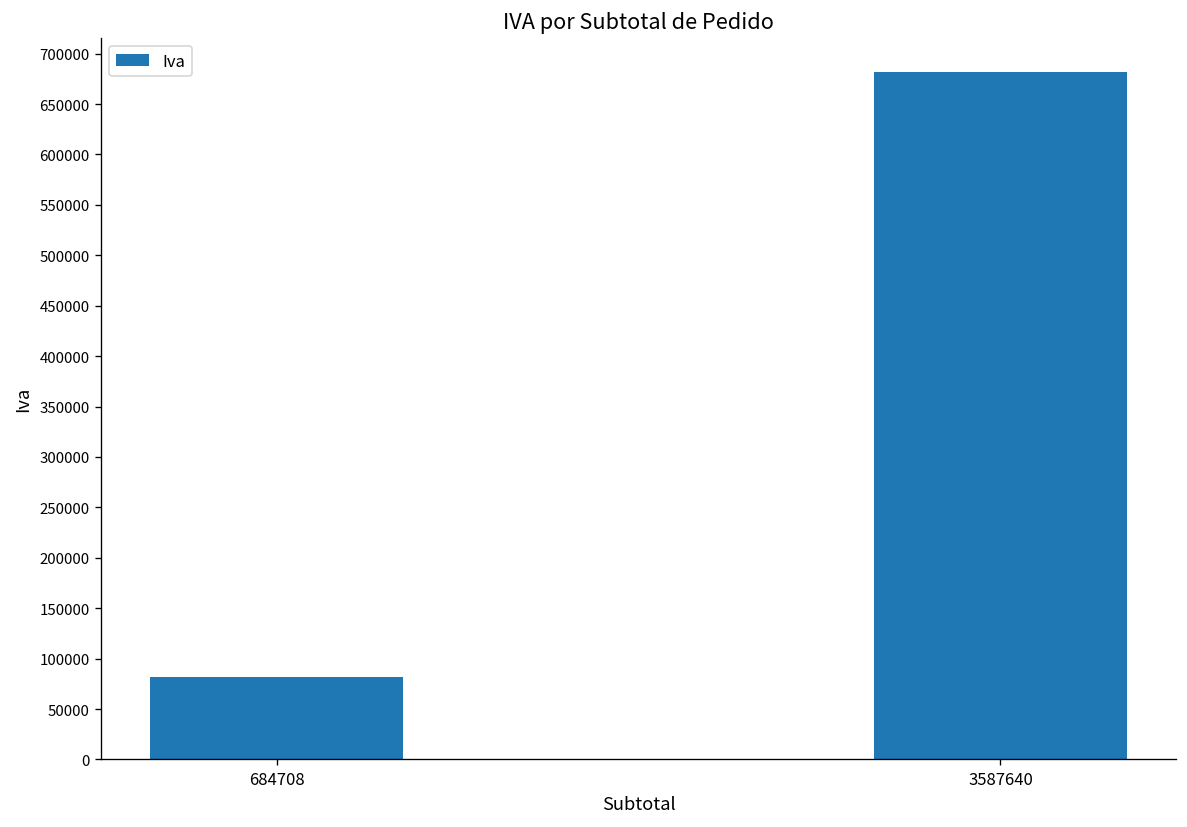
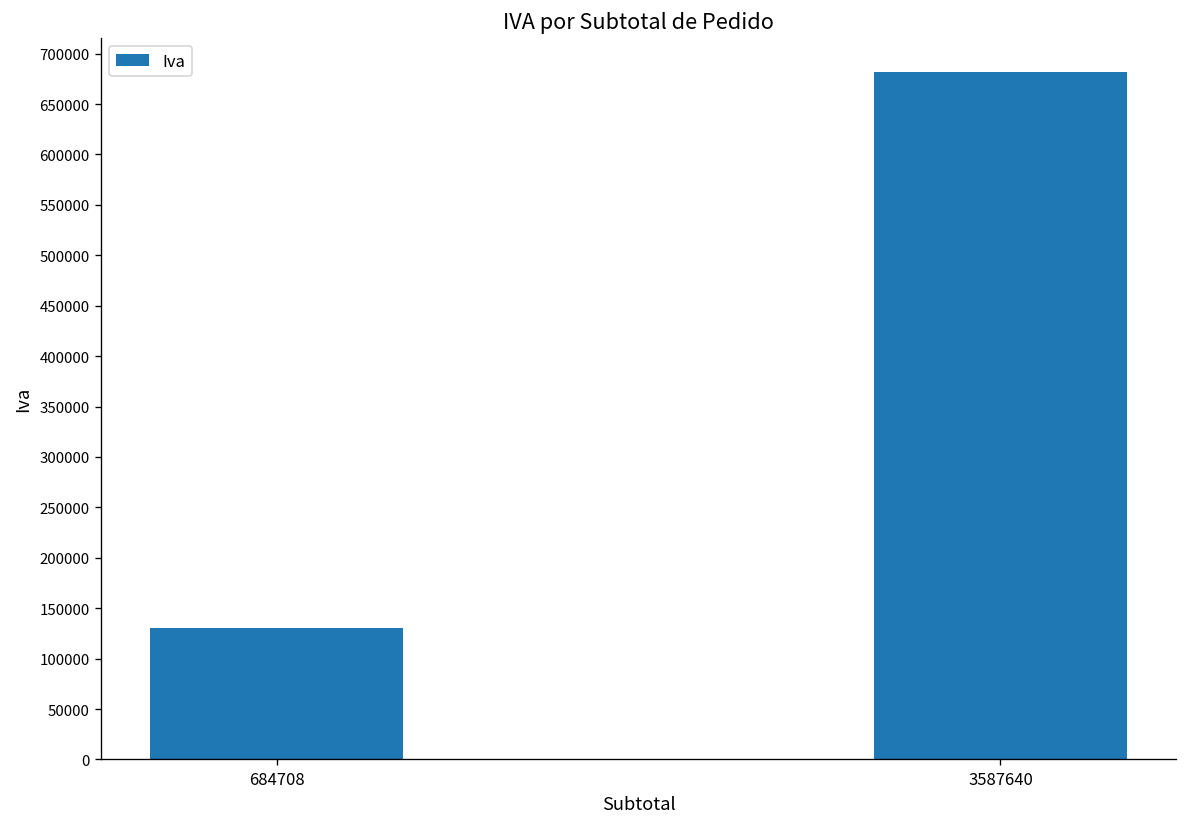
684708: 80000 -> 130000
